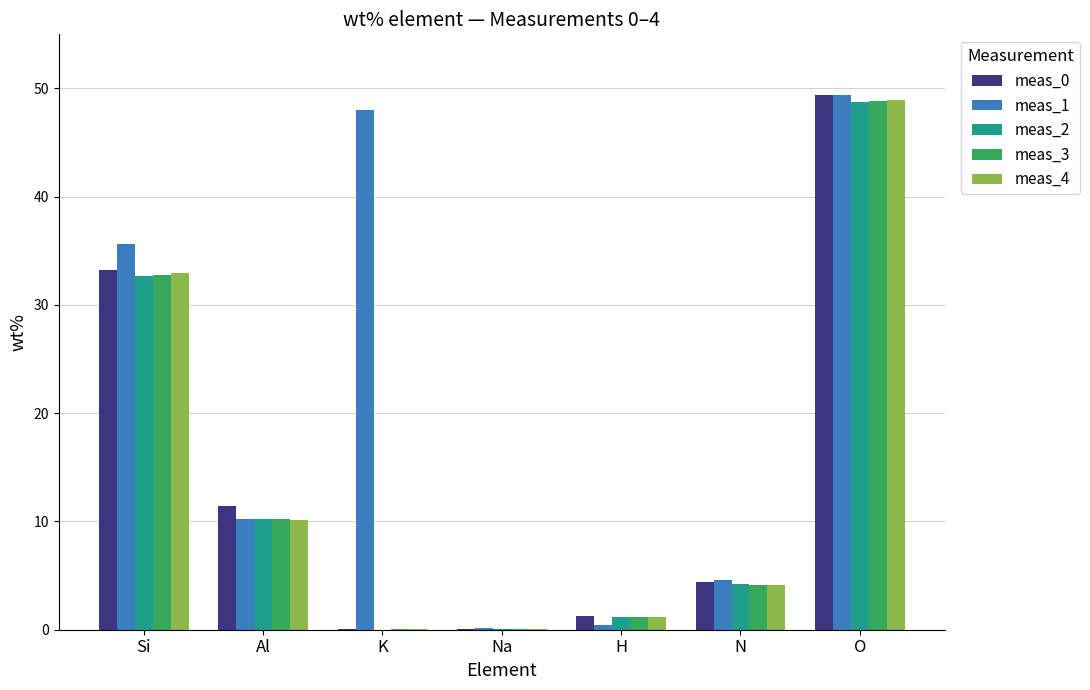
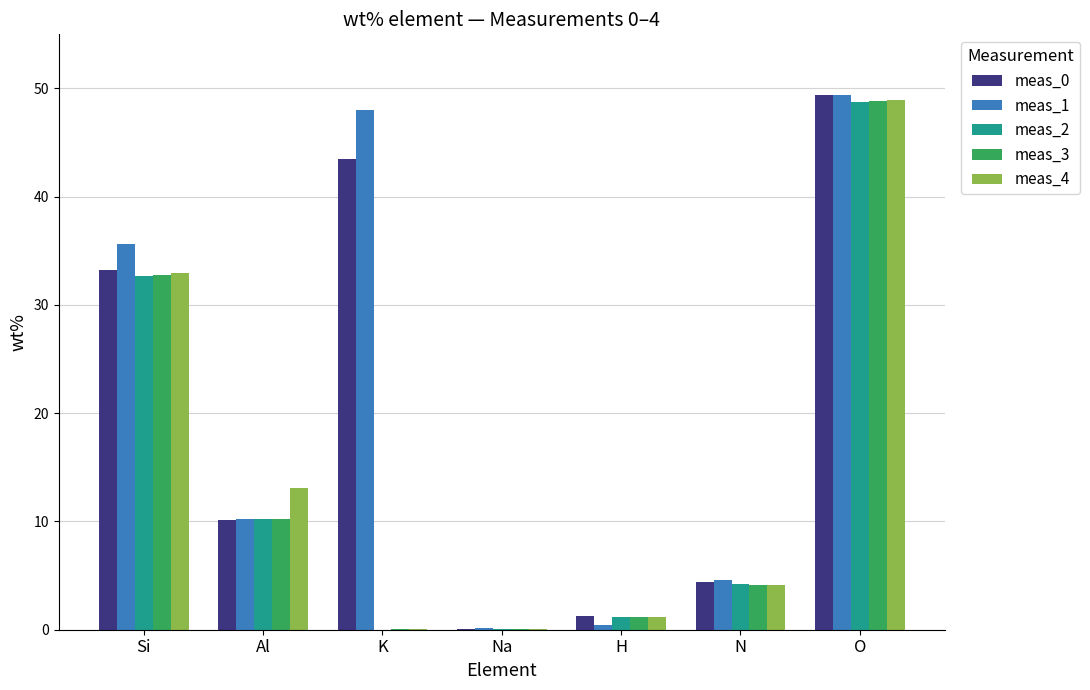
meas_0, Al: 11.5 -> 10.1
meas_4, Al: 10.1 -> 13.1
meas_0, K: 0.0 -> 43.5
